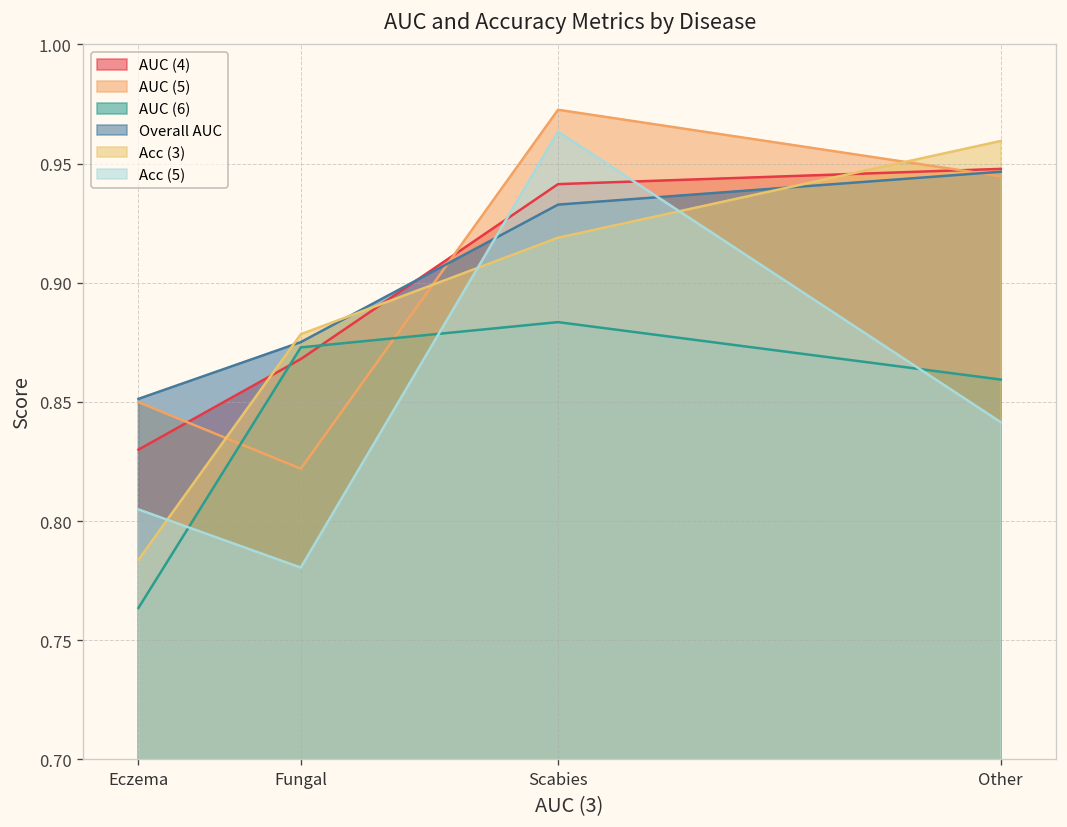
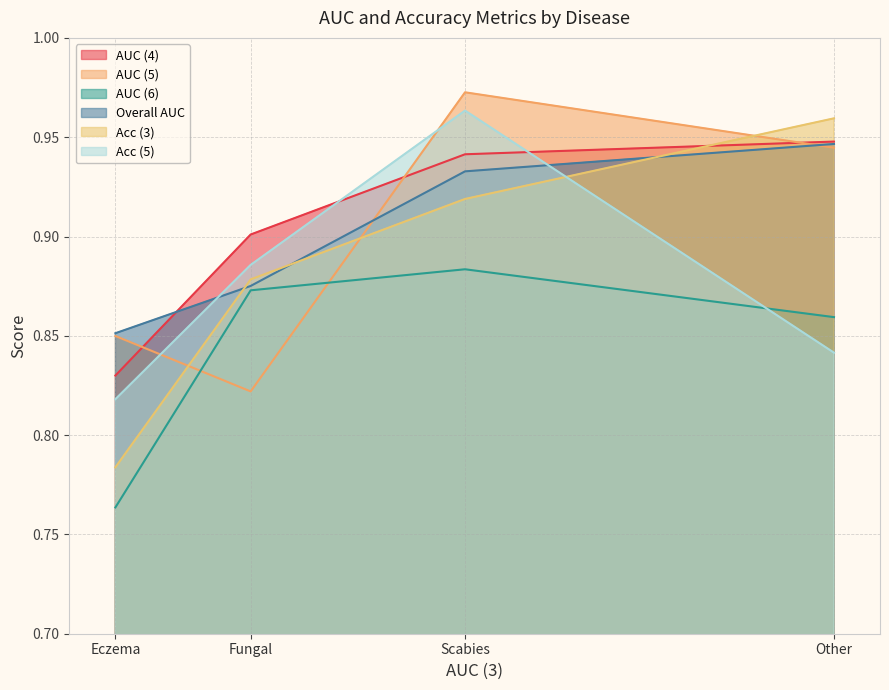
Acc (5), Eczema: 0.805 -> 0.818
AUC (4), Fungal: 0.868 -> 0.901
Acc (5), Fungal: 0.781 -> 0.886
